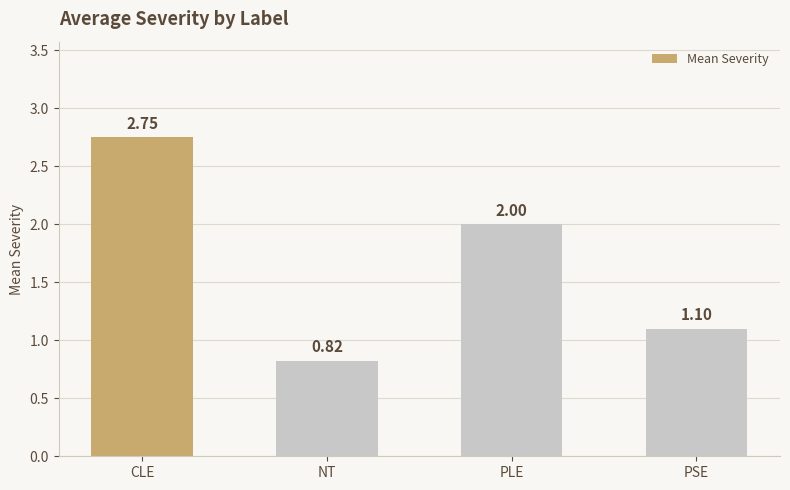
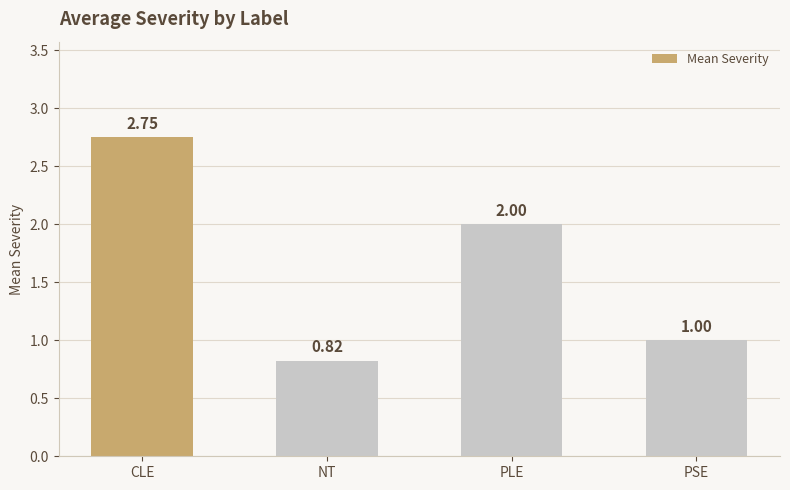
PSE: 1.10 -> 1.00
